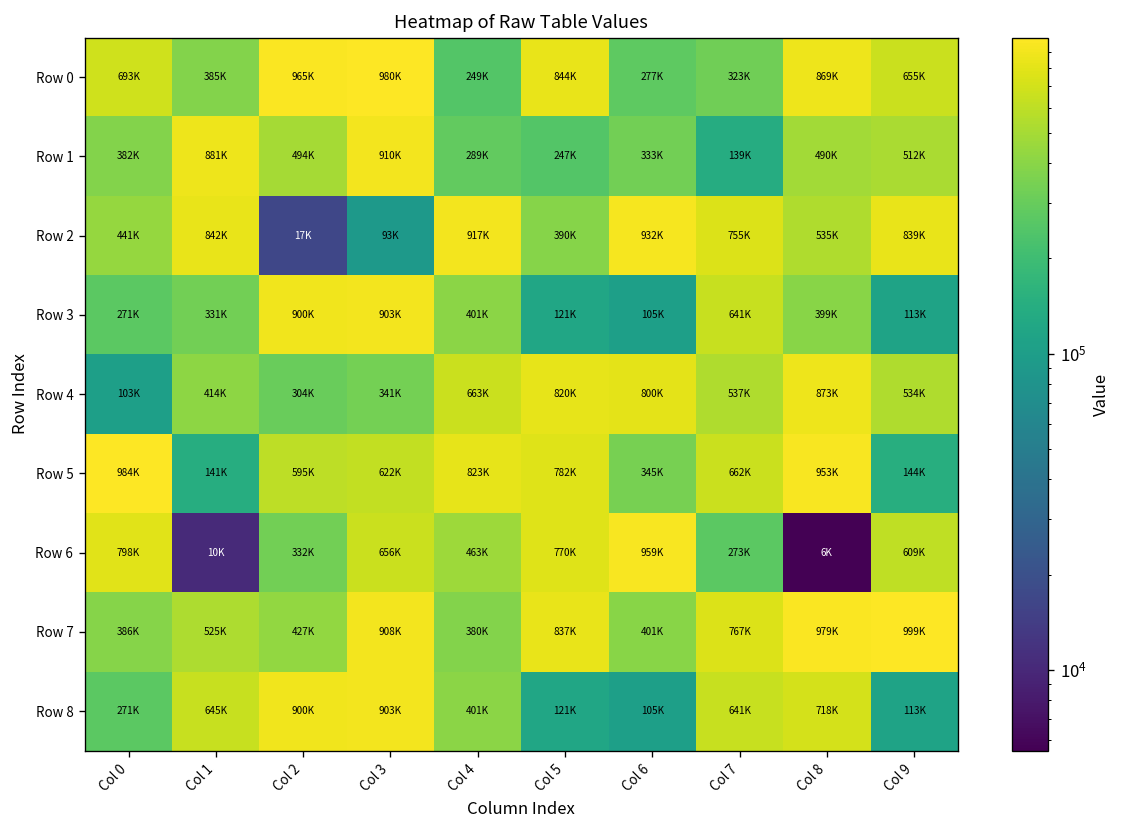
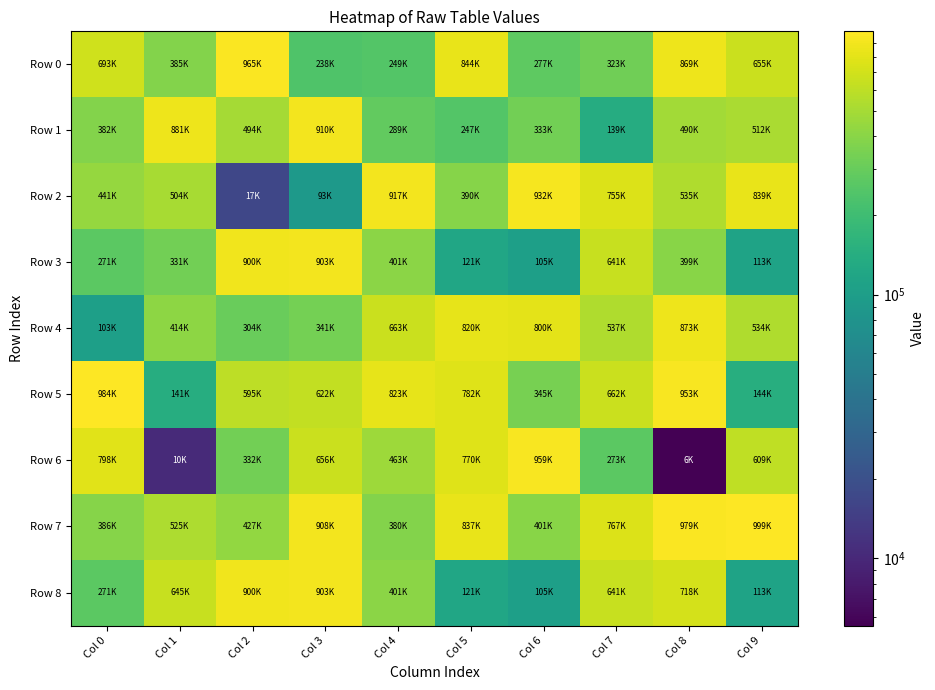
Row 0, Col 3: 980K -> 238K
Row 2, Col 1: 842K -> 504K
